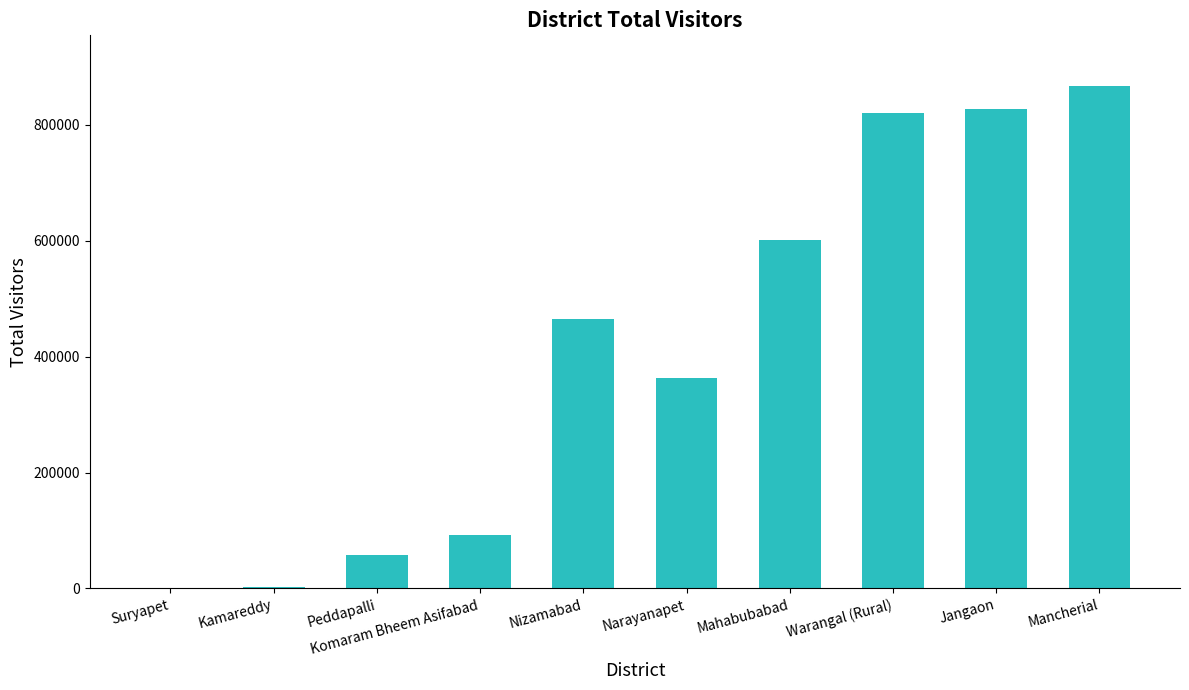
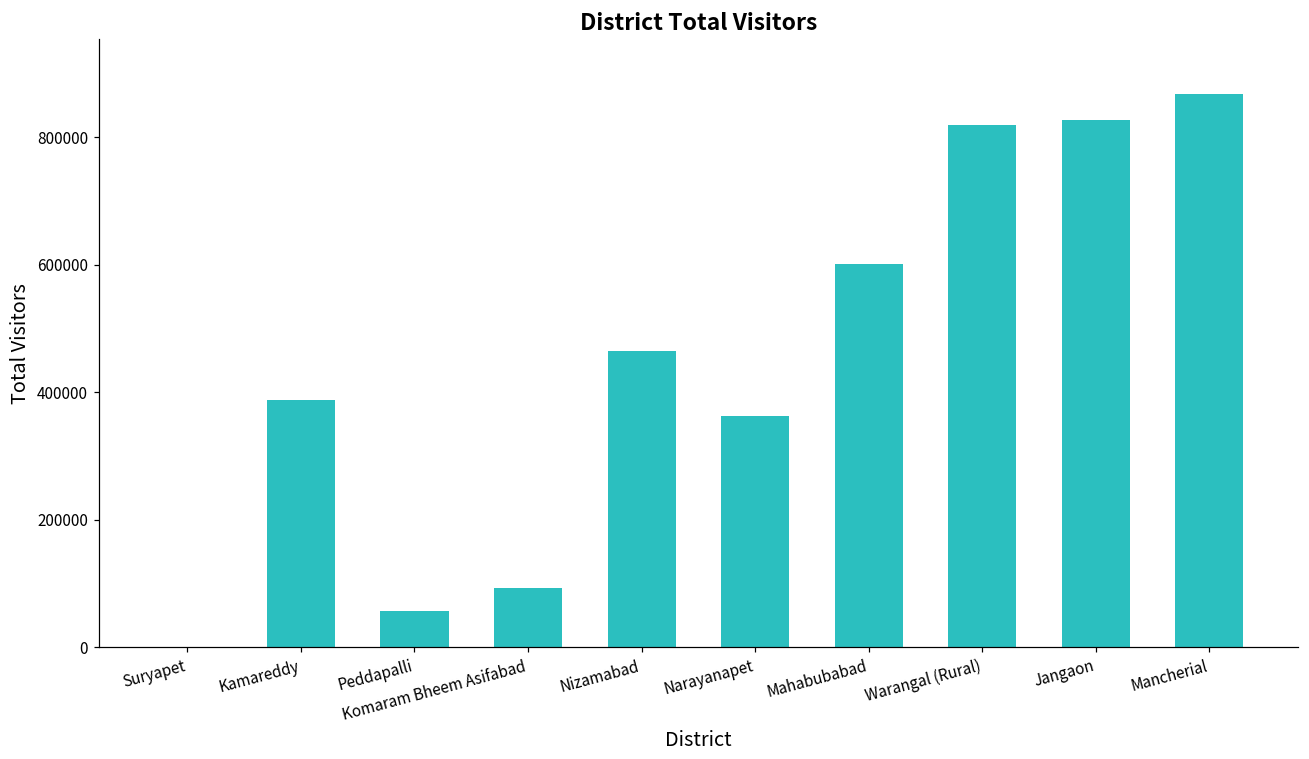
Kamareddy: 0 -> 390000
